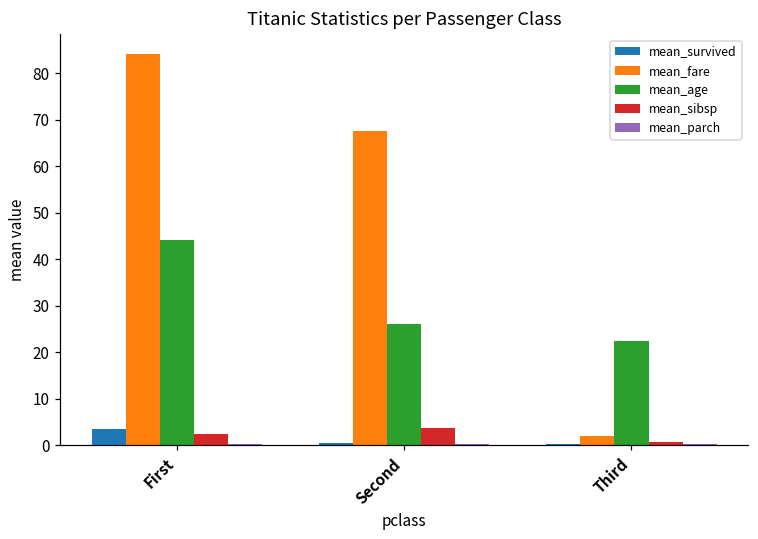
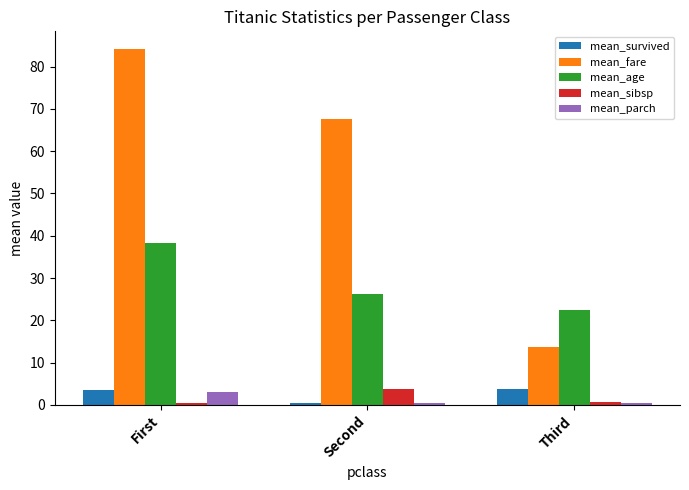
mean_age, First: 44 -> 38
mean_sibsp, First: 3 -> 0
mean_parch, First: 0 -> 3
mean_survived, Third: 0 -> 4
mean_fare, Third: 2 -> 14
